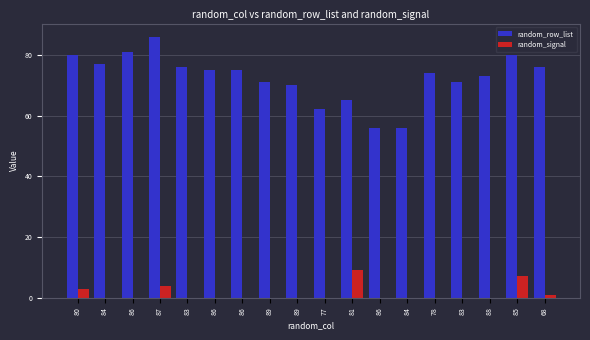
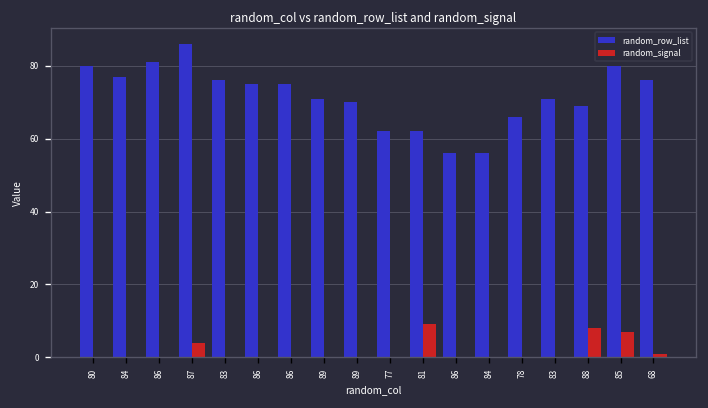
random_signal, 80: 3 -> 0
random_row_list, 81: 65 -> 62
random_row_list, 78: 74 -> 66
random_row_list, 88: 73 -> 69
random_signal, 88: 0 -> 8
